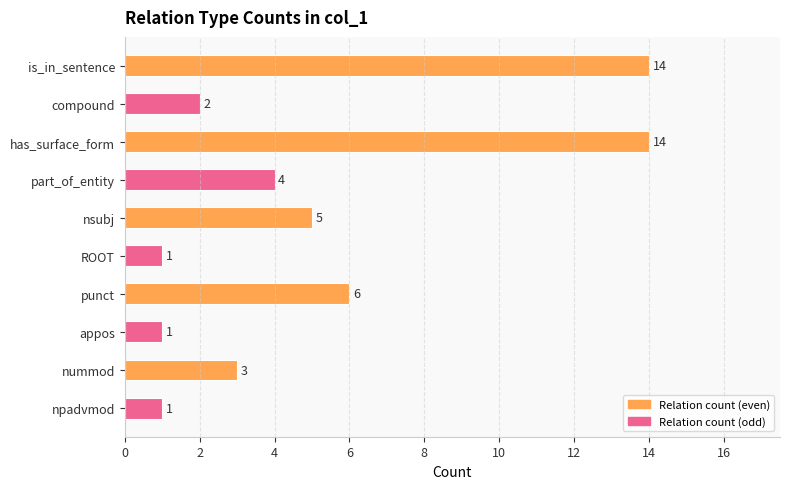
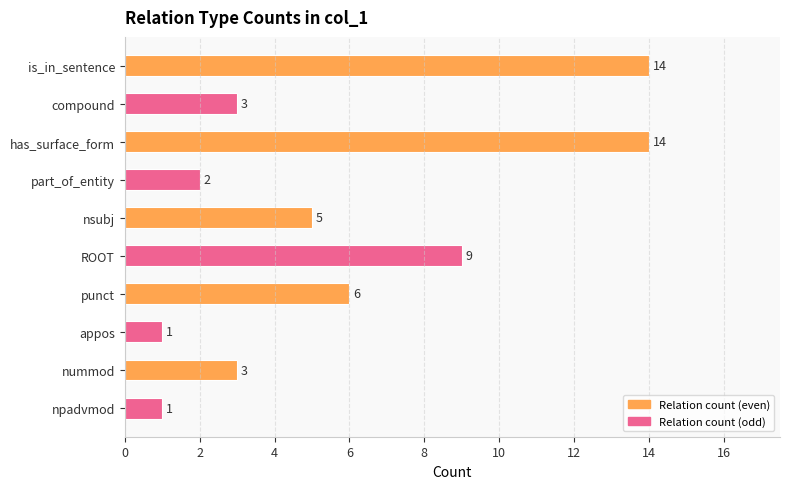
compound: 2 -> 3
part_of_entity: 4 -> 2
ROOT: 1 -> 9
